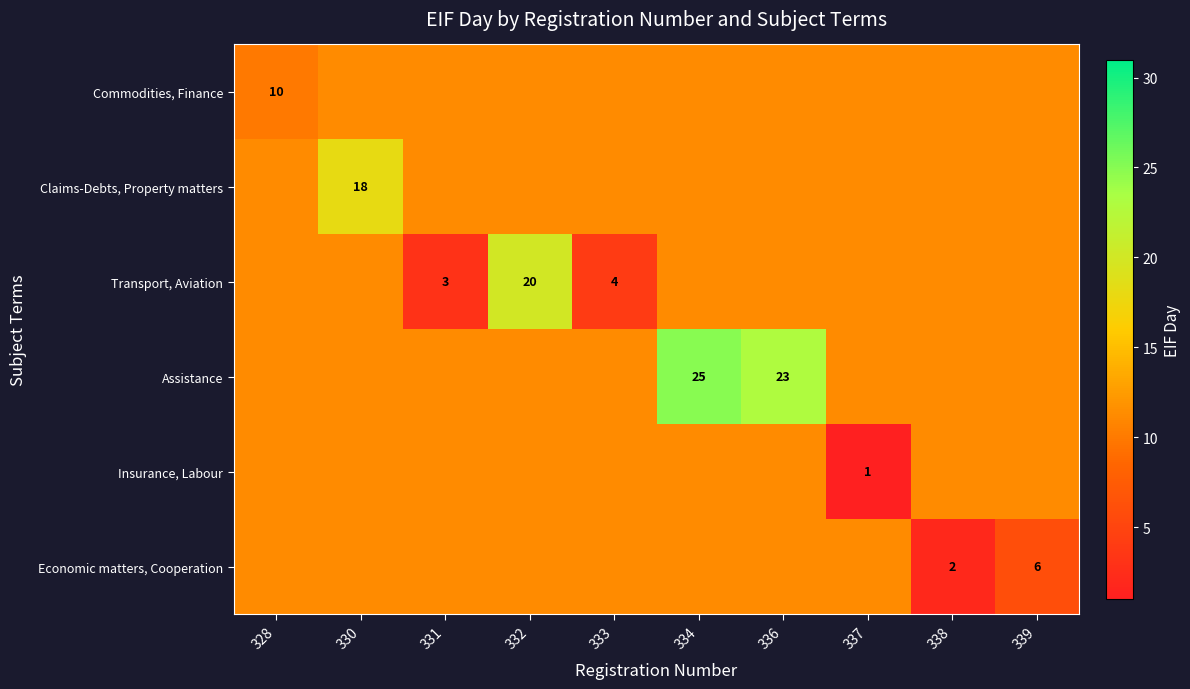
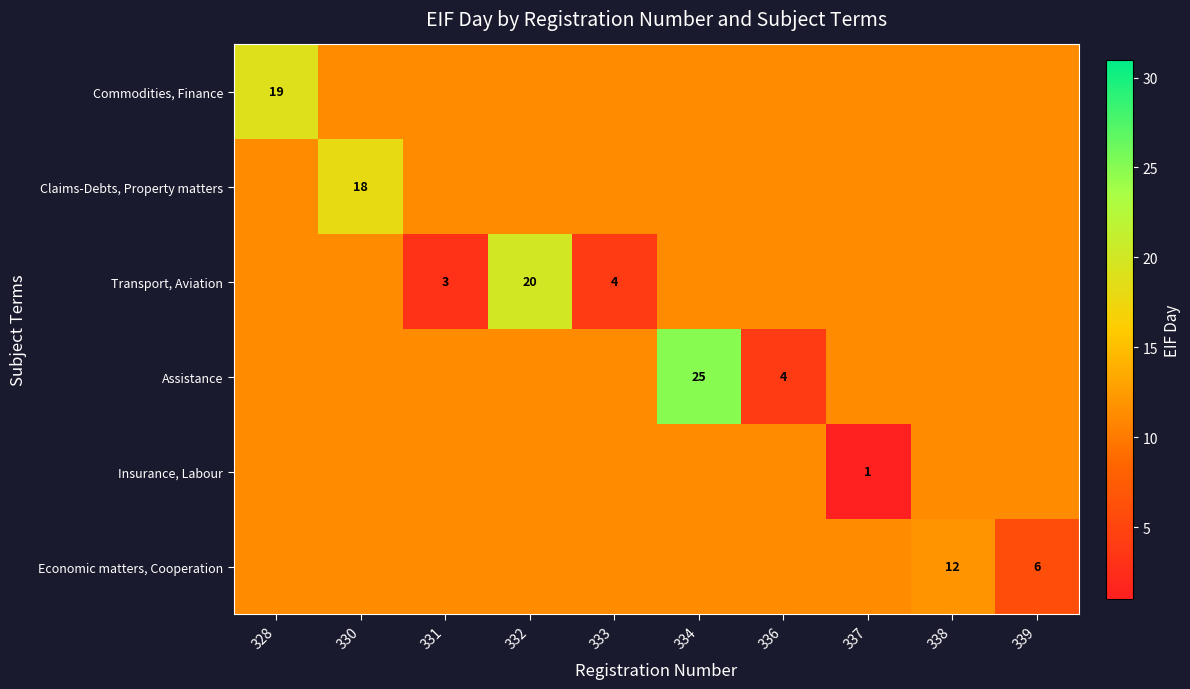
Commodities, Finance, 328: 10 -> 19
Assistance, 336: 23 -> 4
Economic matters, Cooperation, 338: 2 -> 12
